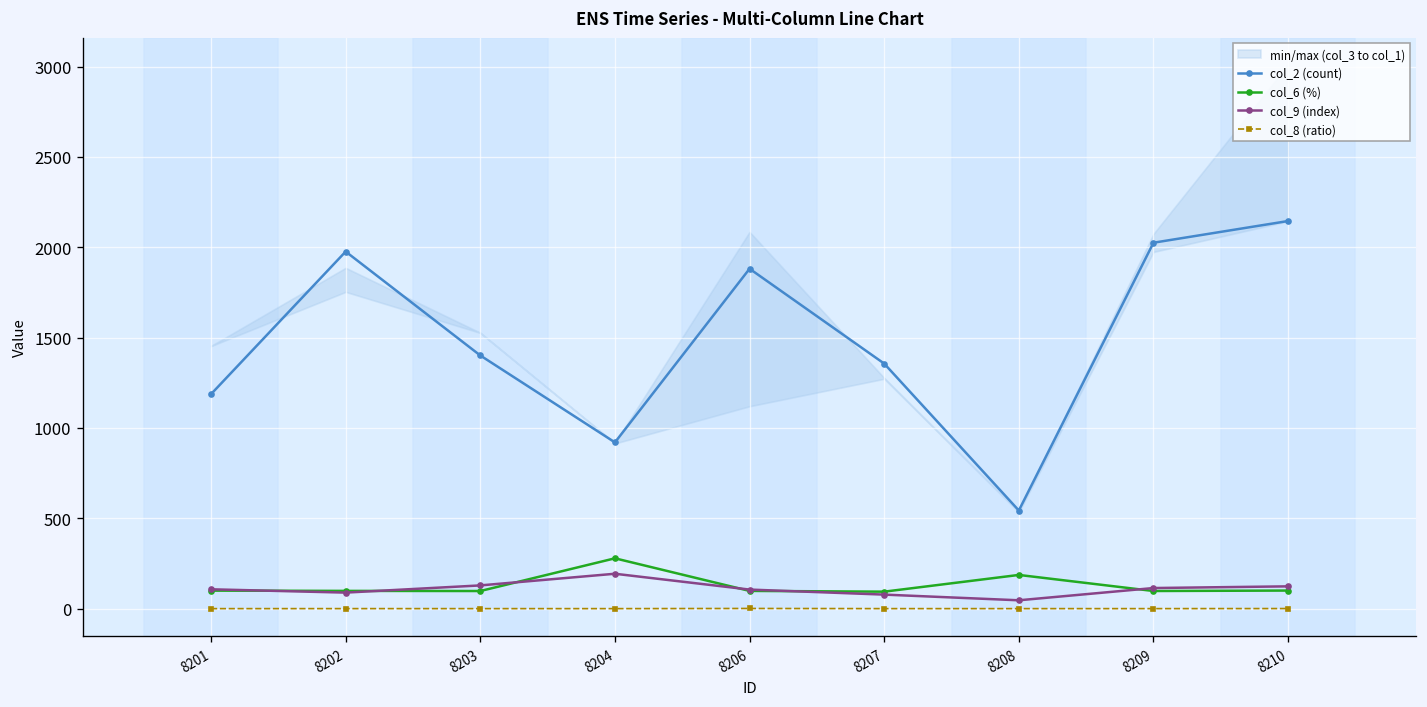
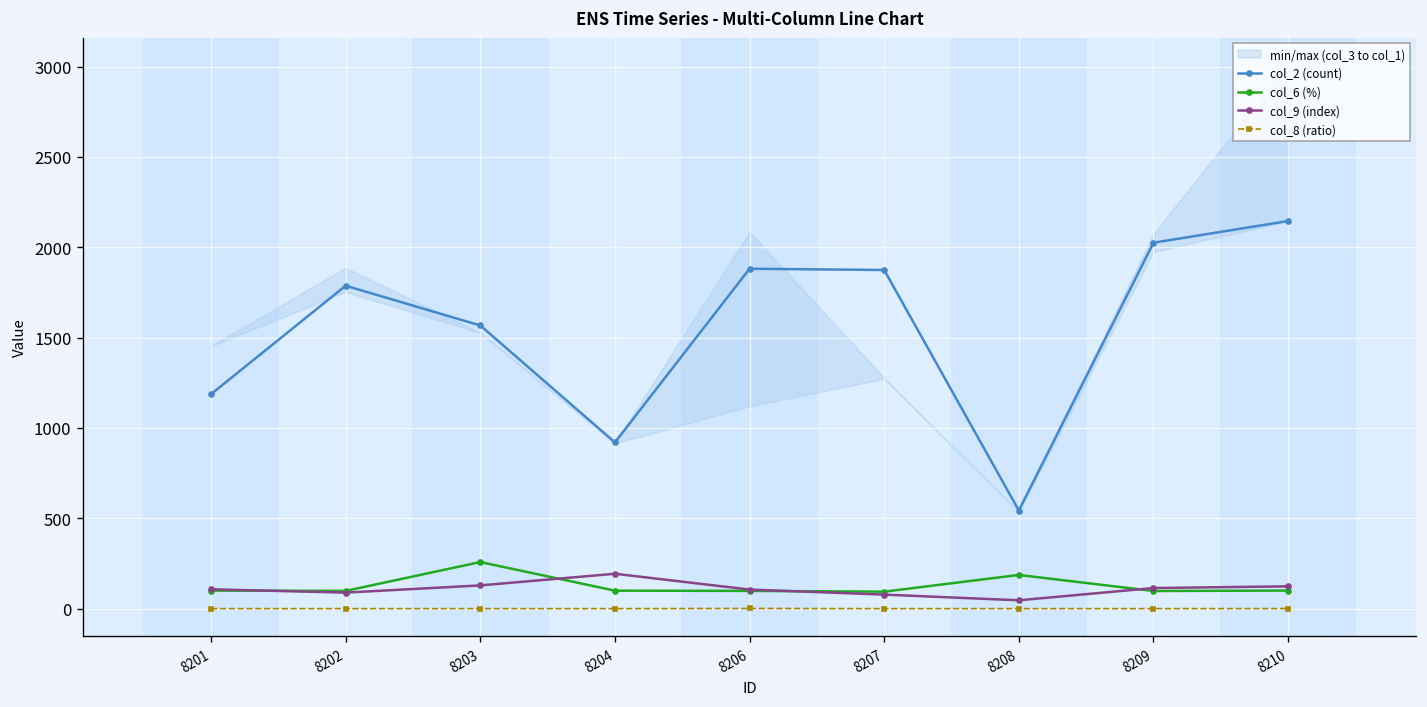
col_2 (count), 8202: 1980 -> 1790
col_2 (count), 8203: 1400 -> 1570
col_6 (%), 8203: 100 -> 260
col_6 (%), 8204: 280 -> 100
col_2 (count), 8207: 1360 -> 1870
